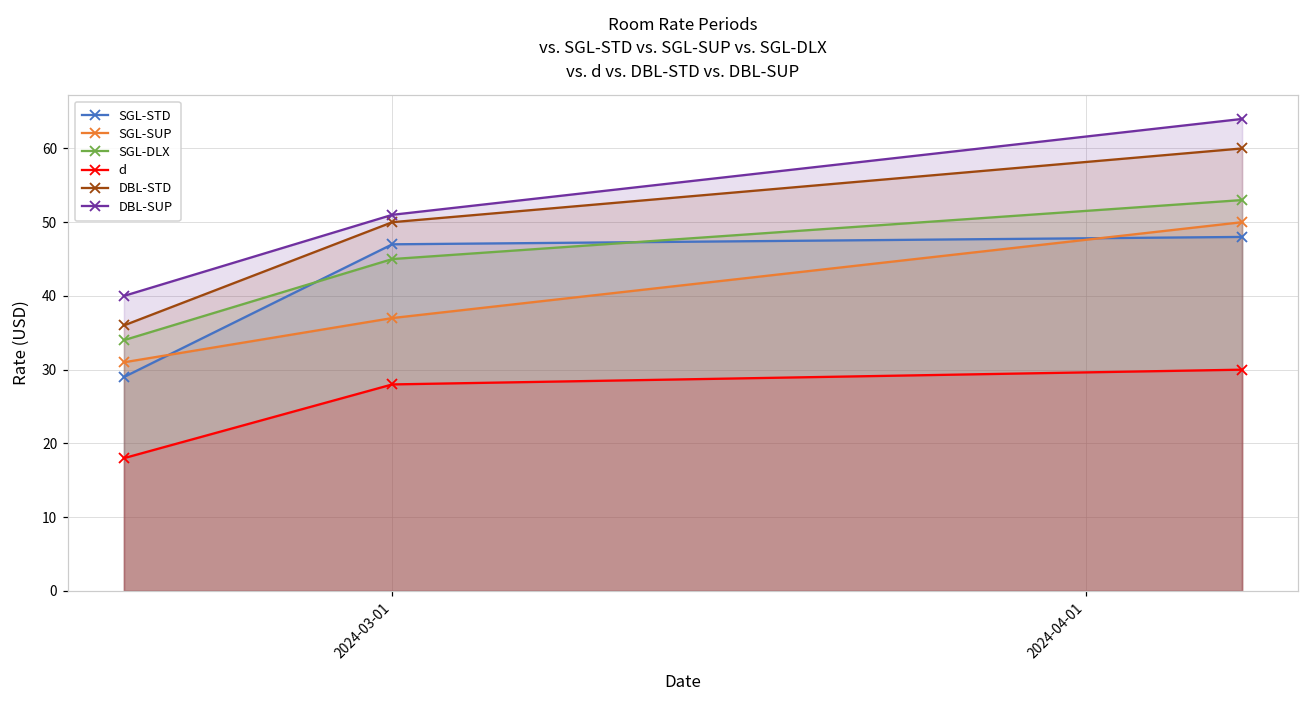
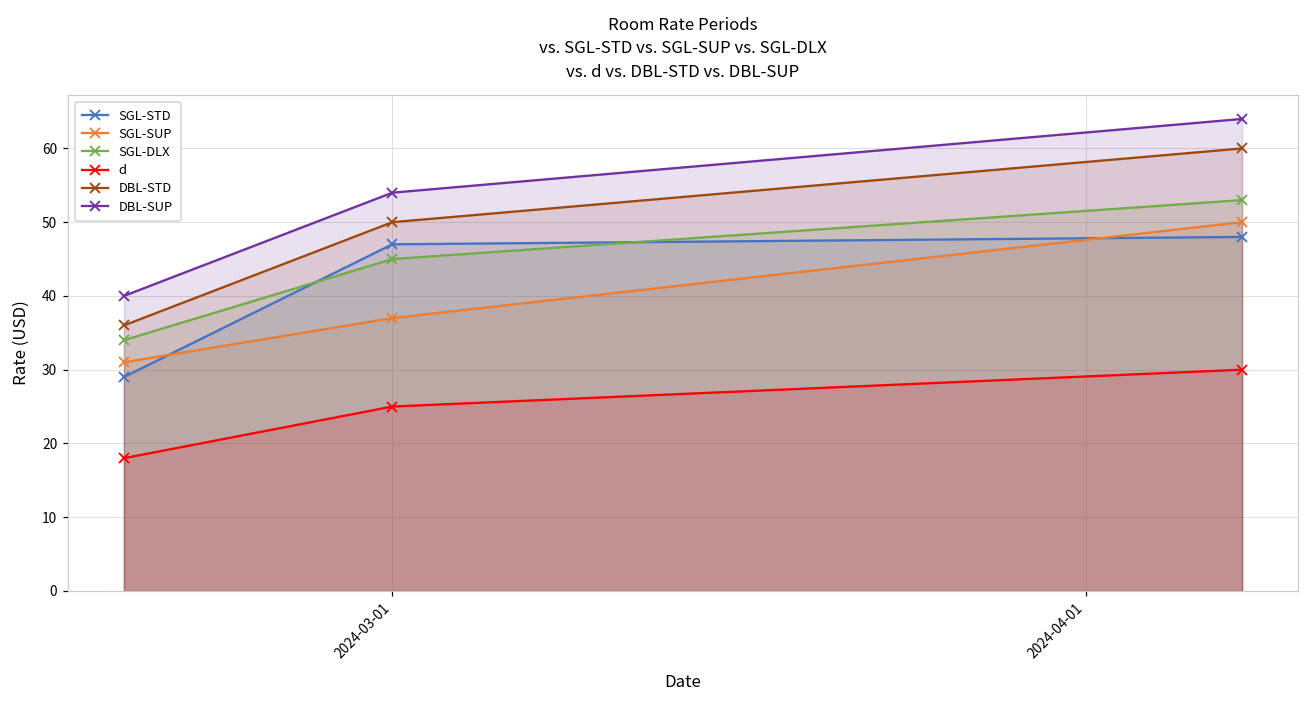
d, 2024-03-01: 28 -> 25
DBL-SUP, 2024-03-01: 51 -> 54
